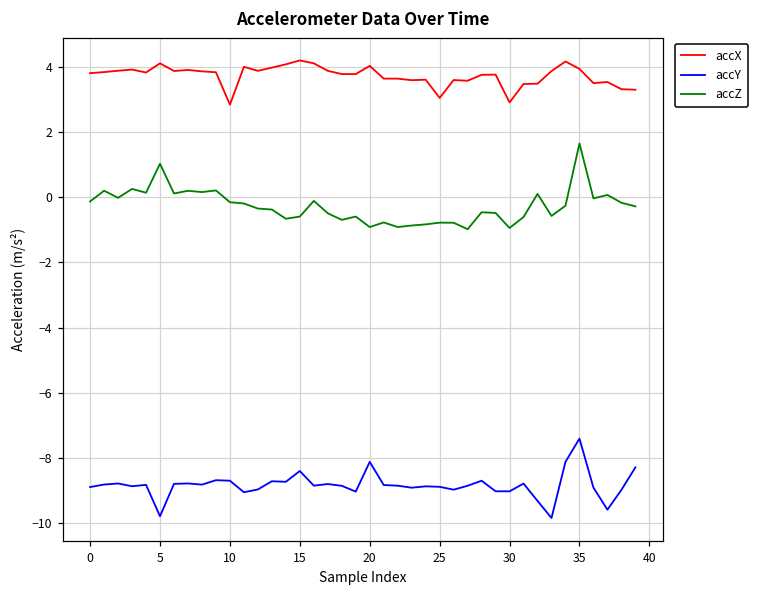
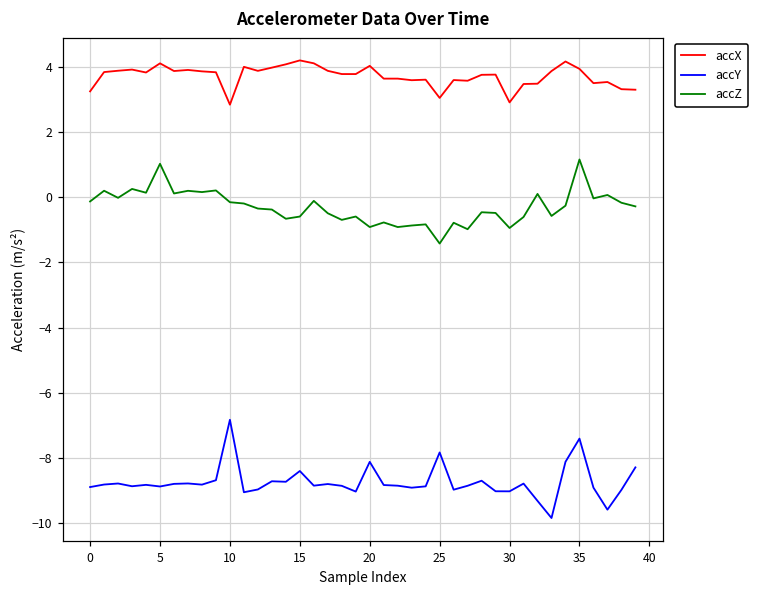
accX, 0: 3.8 -> 3.3
accY, 5: -9.8 -> -8.9
accY, 10: -8.7 -> -6.8
accY, 25: -8.9 -> -7.8
accZ, 25: -0.8 -> -1.4
accZ, 35: 1.7 -> 1.2
